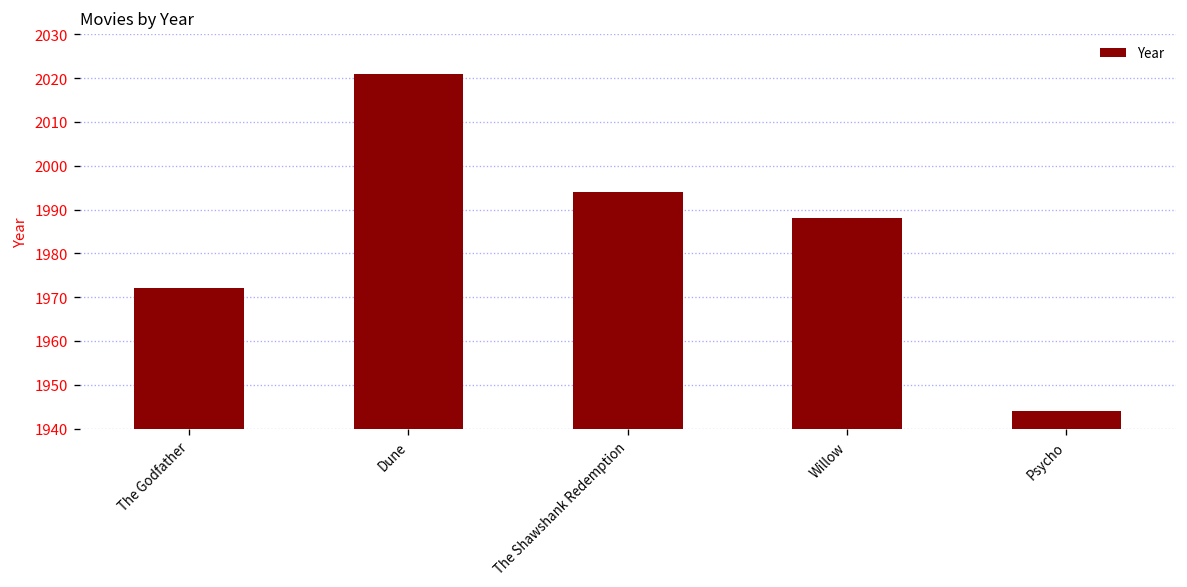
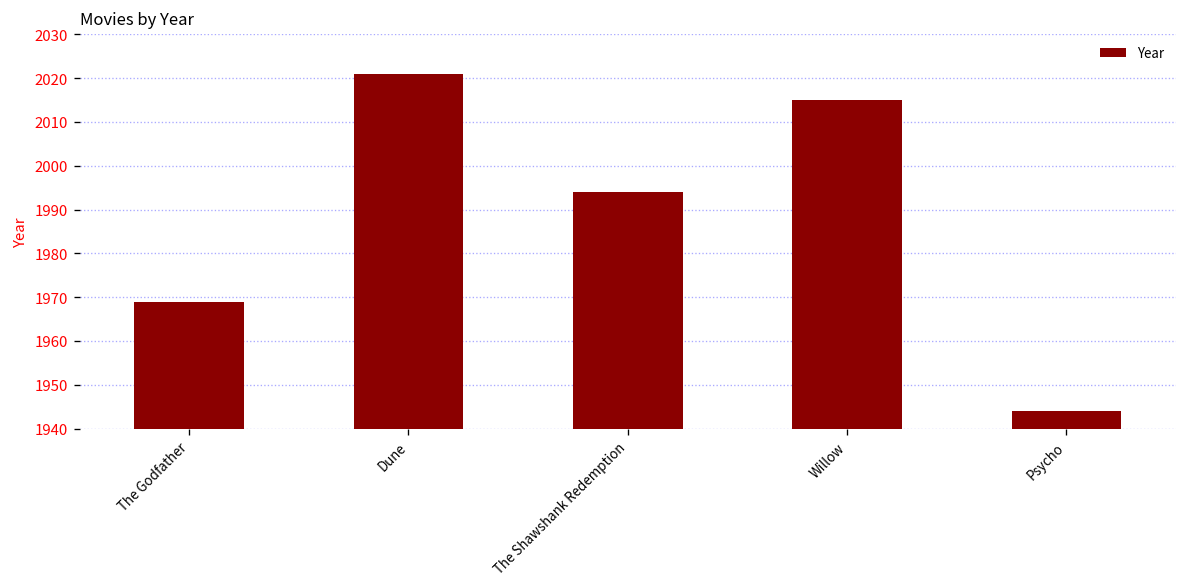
The Godfather: 1972 -> 1969
Willow: 1988 -> 2015
